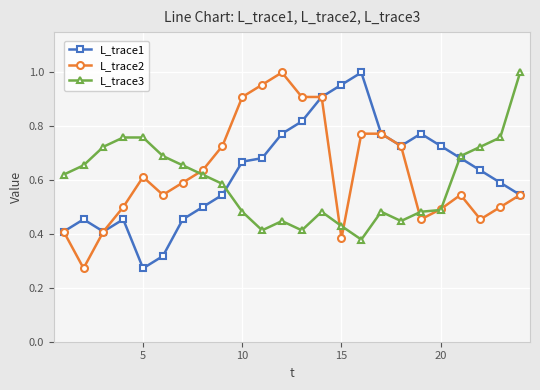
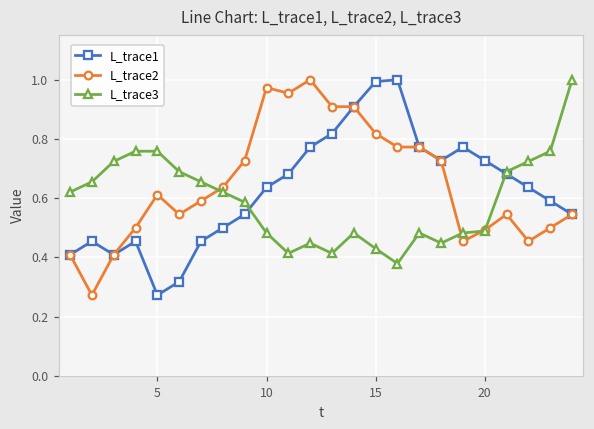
L_trace1, 10: 0.67 -> 0.64
L_trace2, 10: 0.91 -> 0.97
L_trace1, 15: 0.95 -> 0.99
L_trace2, 15: 0.38 -> 0.82
